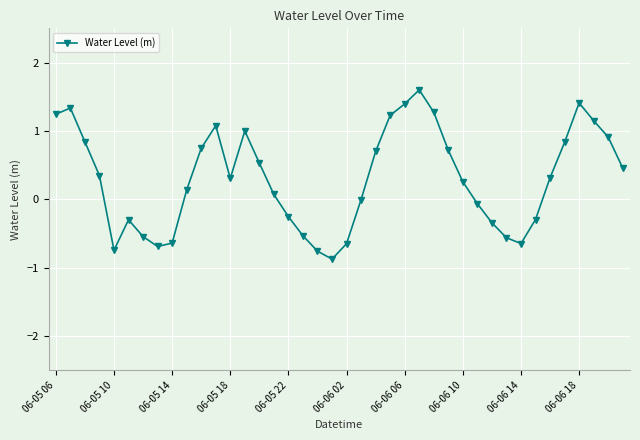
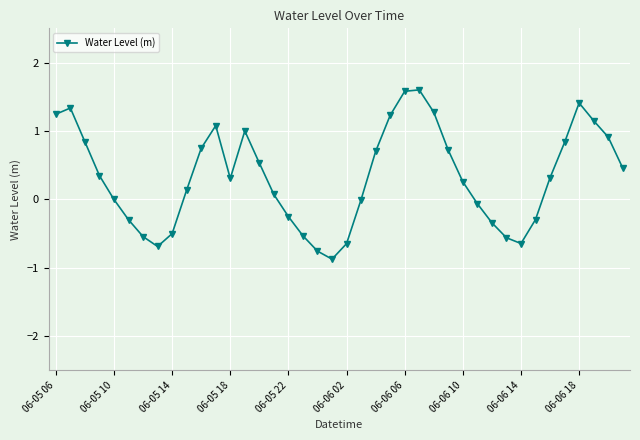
06-05 10: -0.7 -> 0.0
06-05 14: -0.6 -> -0.5
06-06 06: 1.4 -> 1.6
